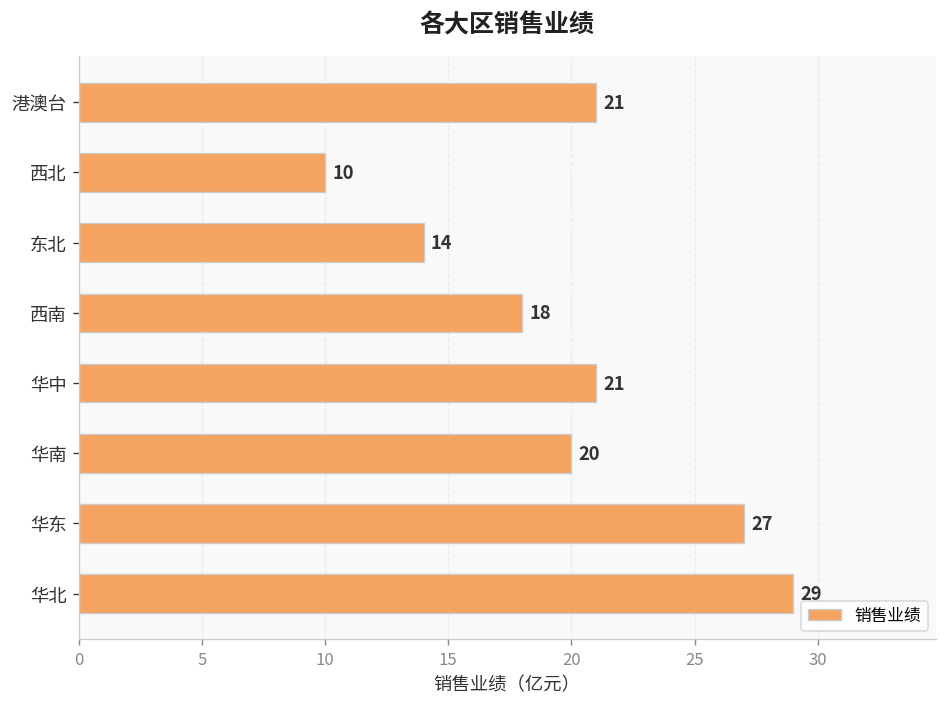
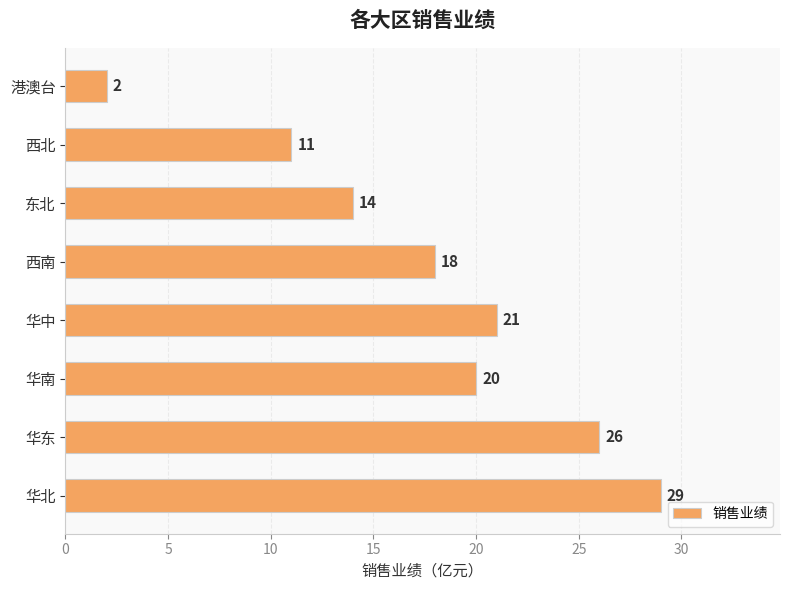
港澳台: 21 -> 2
西北: 10 -> 11
华东: 27 -> 26
